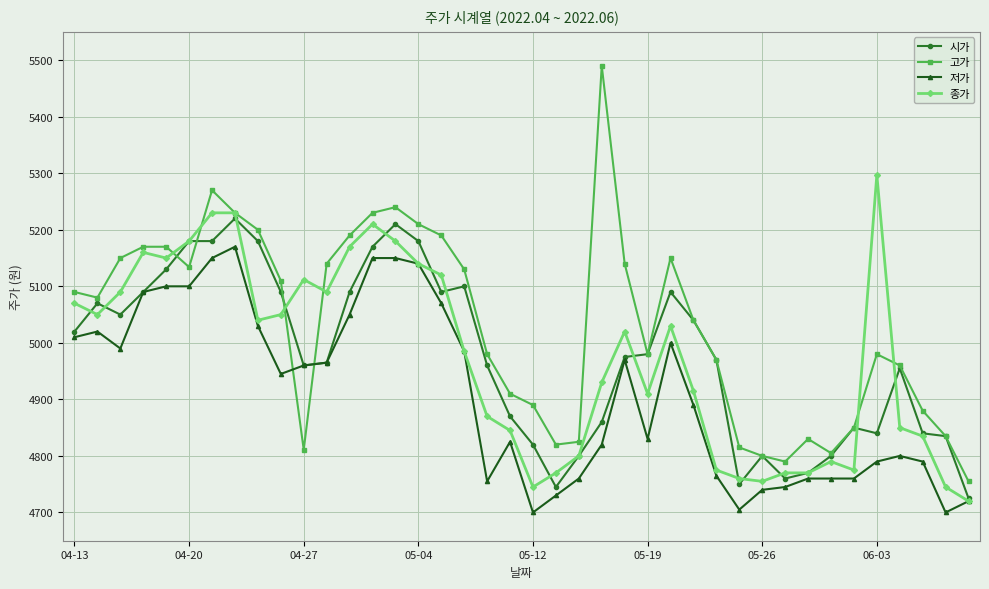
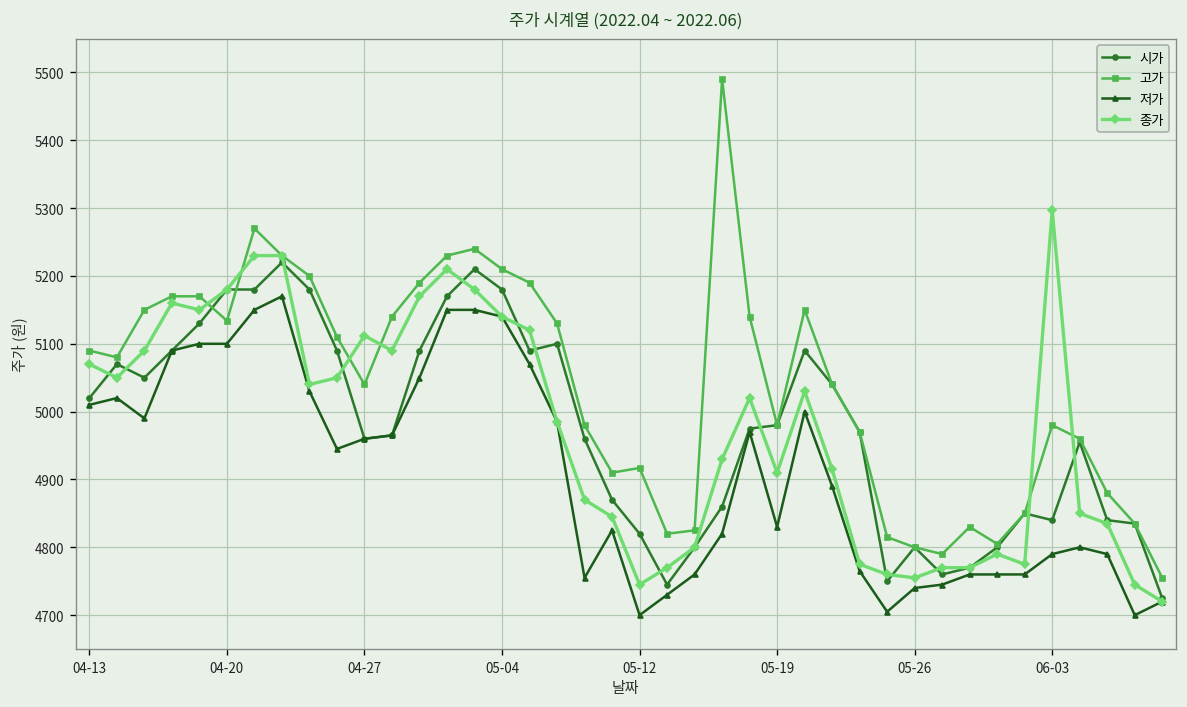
고가, 04-27: 4810 -> 5040
고가, 05-12: 4890 -> 4920
